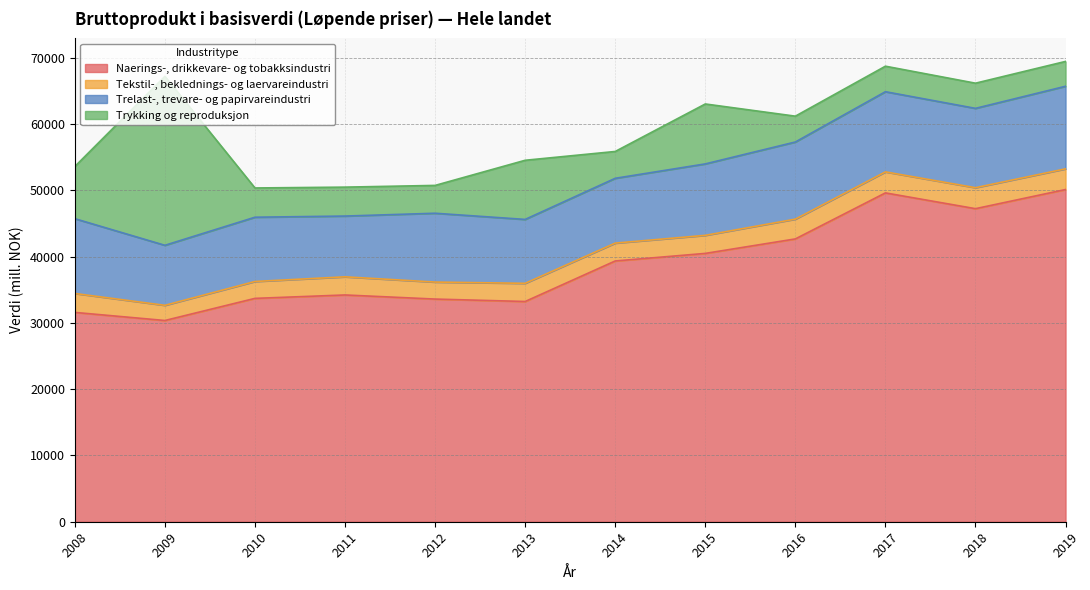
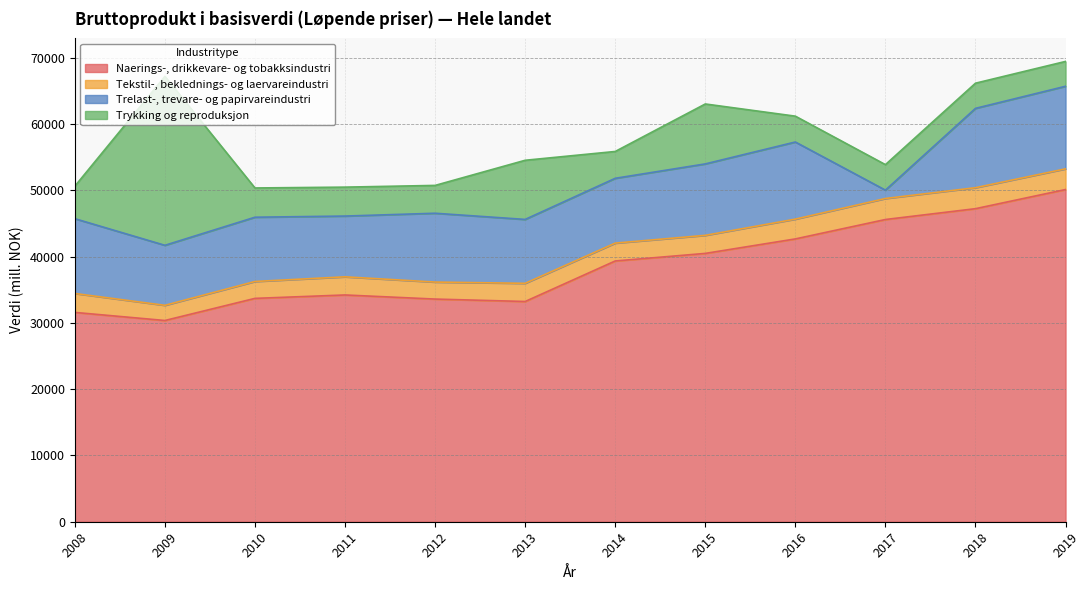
Trykking og reproduksjon, 2008: 8000 -> 5000
Naerings-, drikkevare- og tobakksindustri, 2017: 50000 -> 46000
Trelast-, trevare- og papirvareindustri, 2017: 12000 -> 1000
